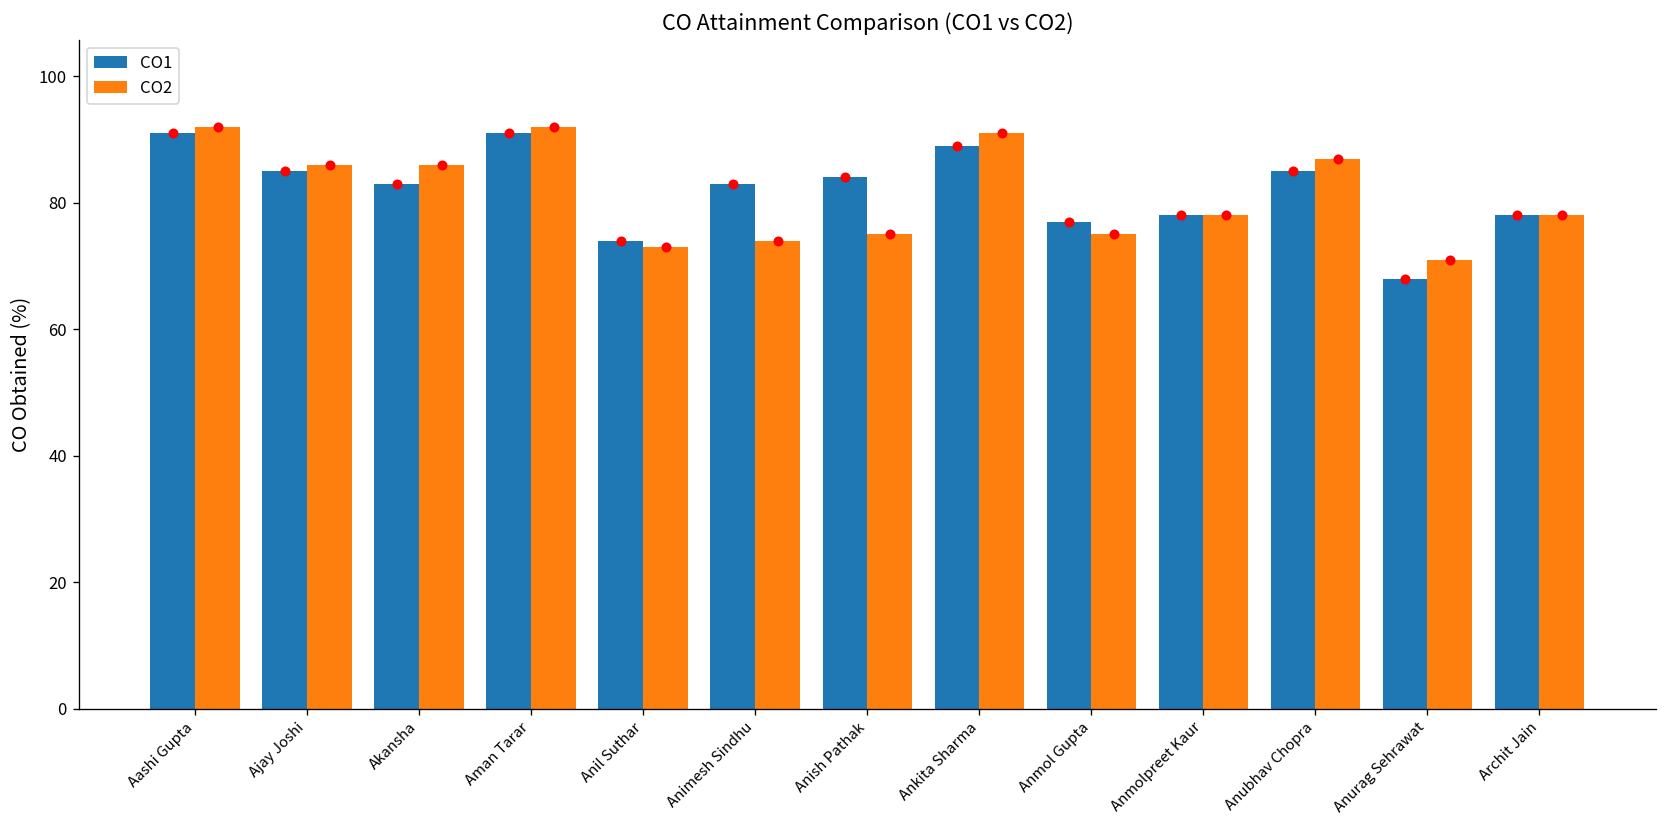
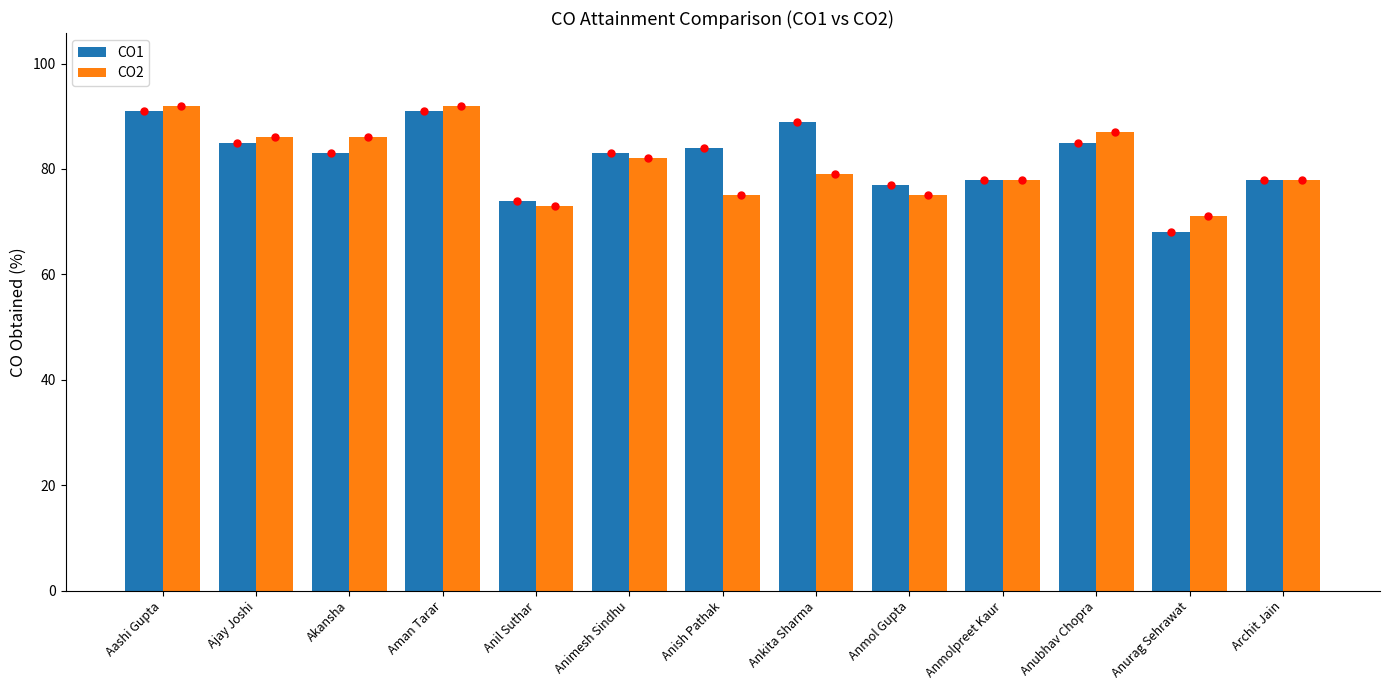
CO2, Animesh Sindhu: 74 -> 82
CO2, Ankita Sharma: 91 -> 79
